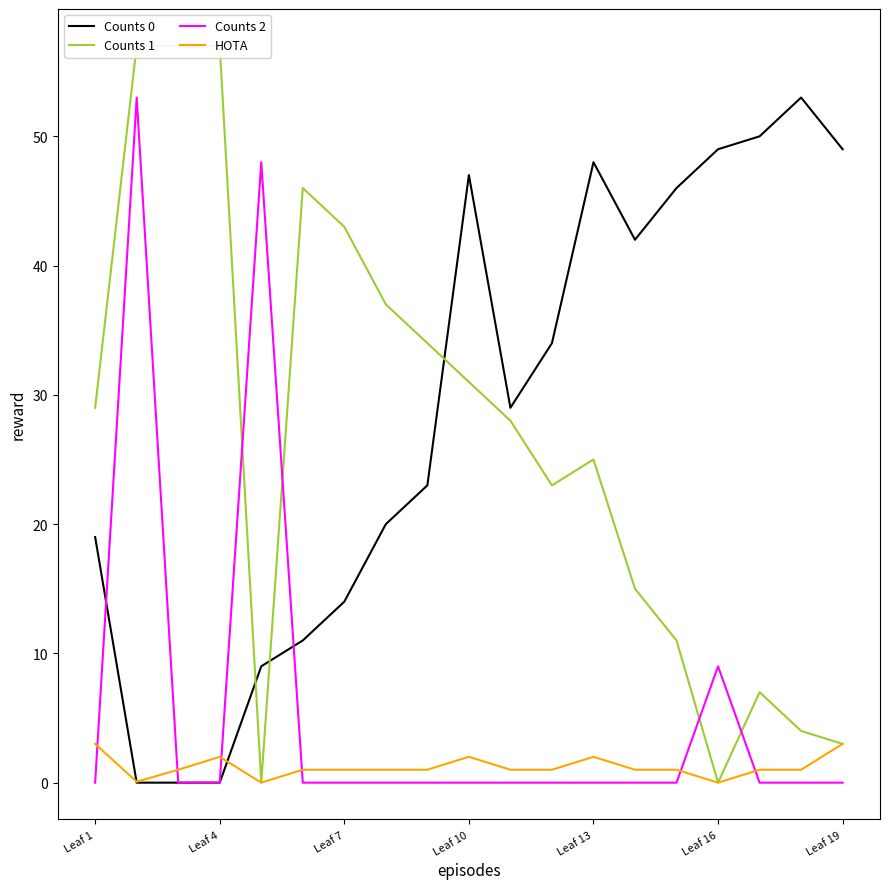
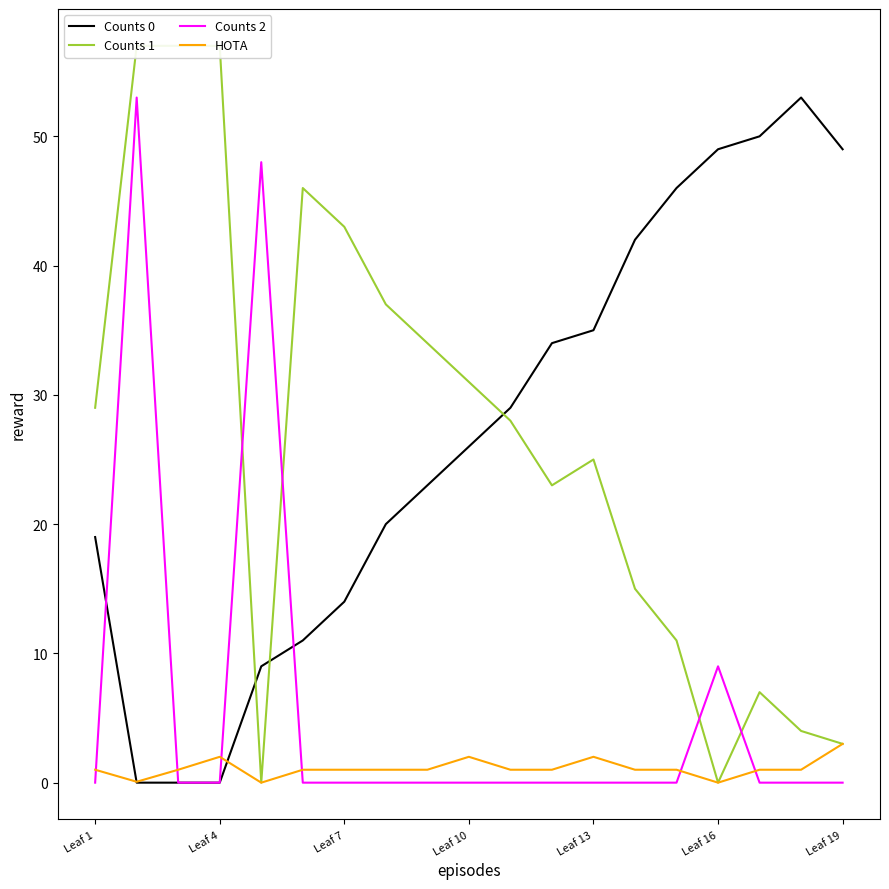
HOTA, Leaf 1: 3 -> 1
Counts 0, Leaf 10: 47 -> 26
Counts 0, Leaf 13: 48 -> 35
